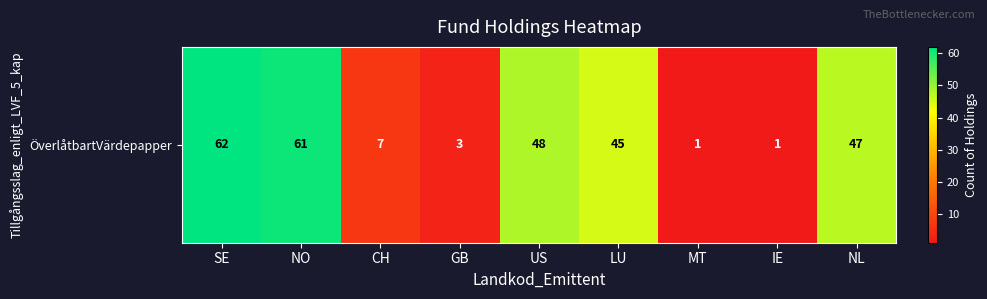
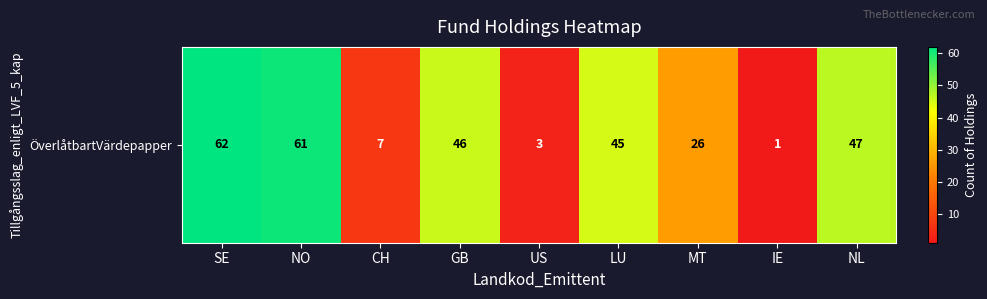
ÖverlåtbartVärdepapper, GB: 3 -> 46
ÖverlåtbartVärdepapper, US: 48 -> 3
ÖverlåtbartVärdepapper, MT: 1 -> 26
